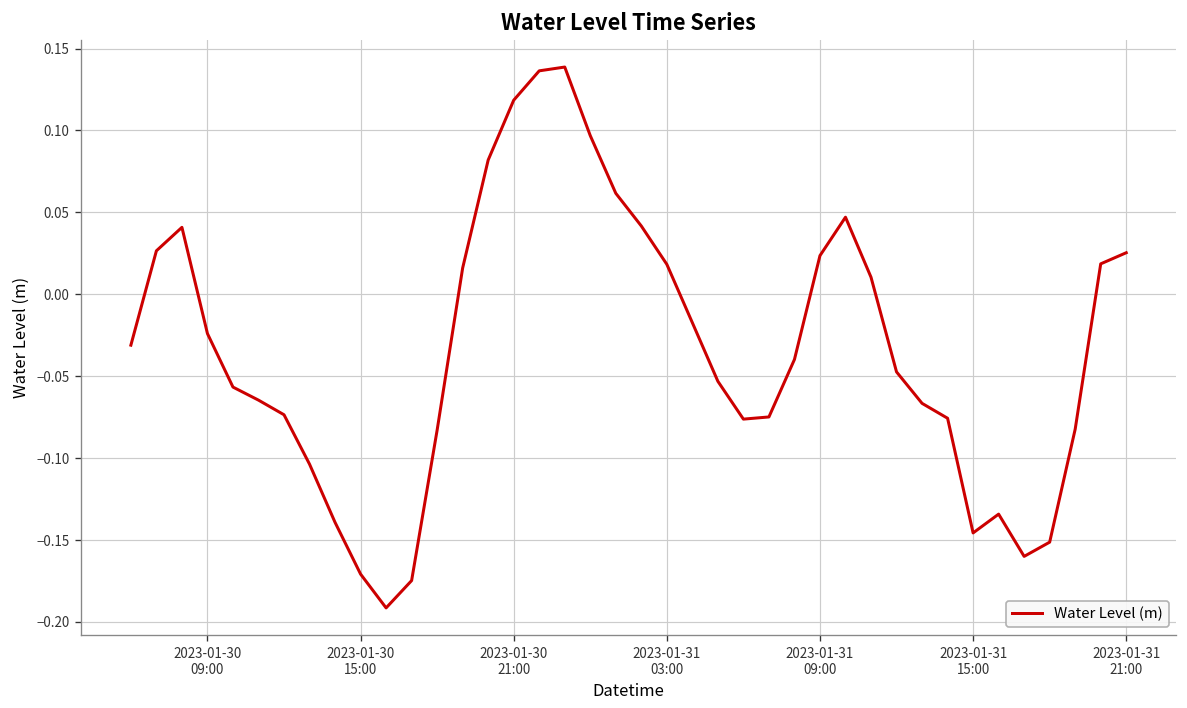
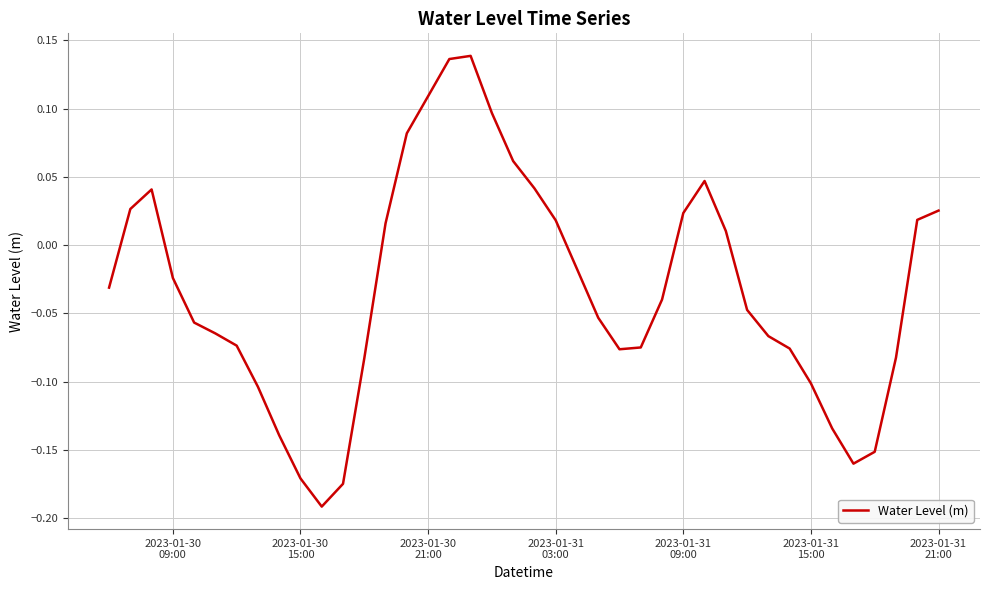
2023-01-30 21:00: 0.118 -> 0.109
2023-01-31 15:00: -0.146 -> -0.101
